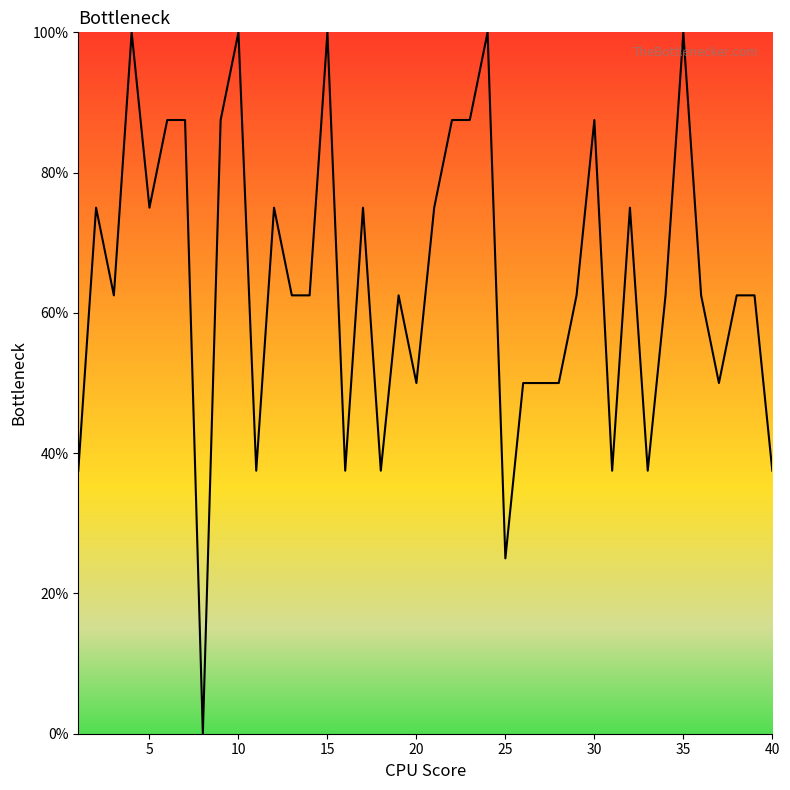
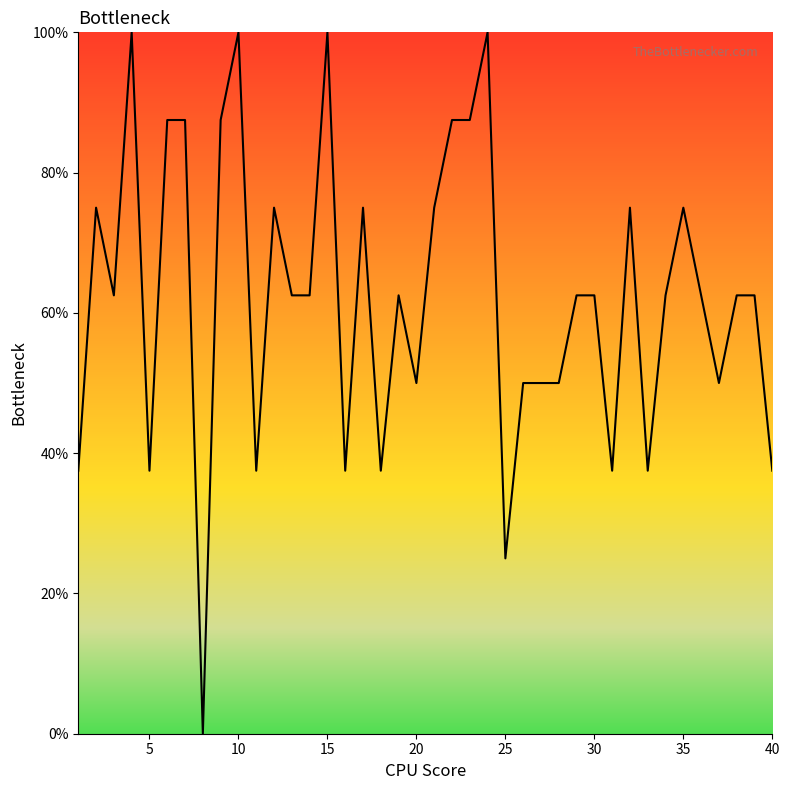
5: 75% -> 38%
30: 88% -> 63%
35: 100% -> 75%
